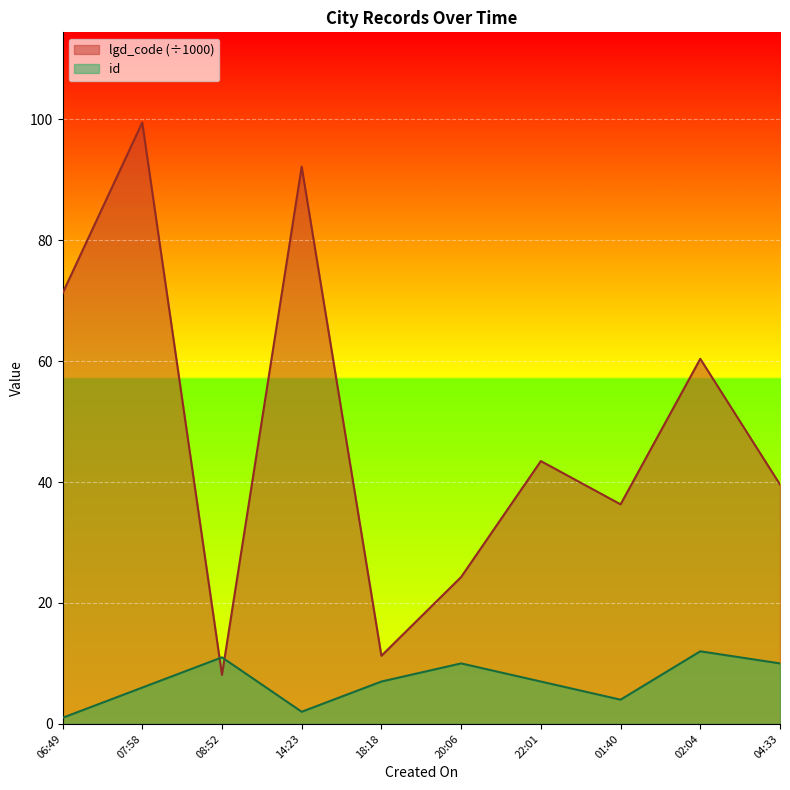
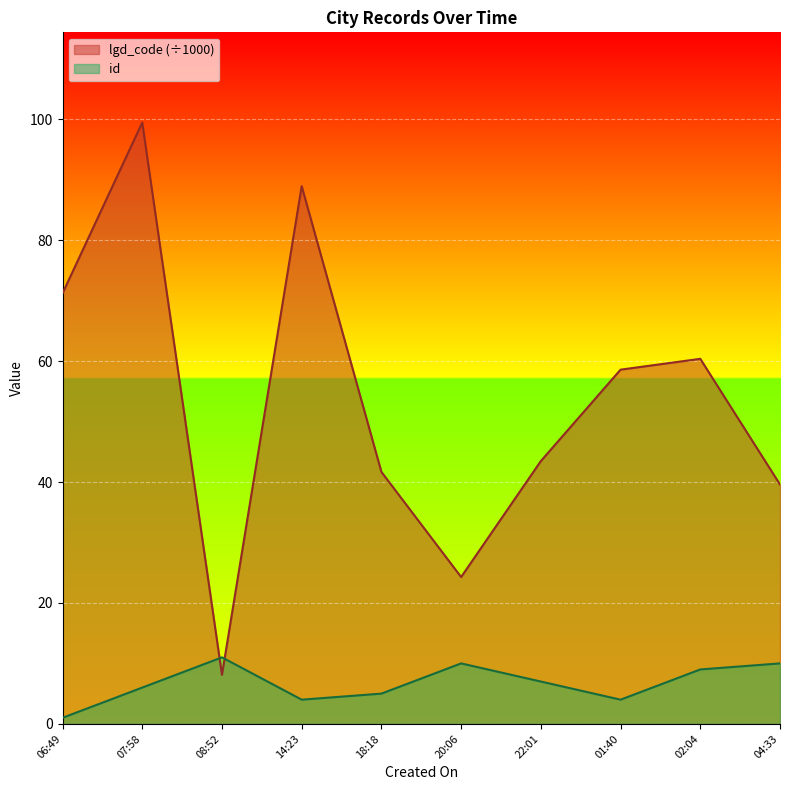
lgd_code (÷1000), 14:23: 92 -> 89
id, 14:23: 2 -> 4
lgd_code (÷1000), 18:18: 11 -> 42
id, 18:18: 7 -> 5
lgd_code (÷1000), 01:40: 36 -> 59
id, 02:04: 12 -> 9
